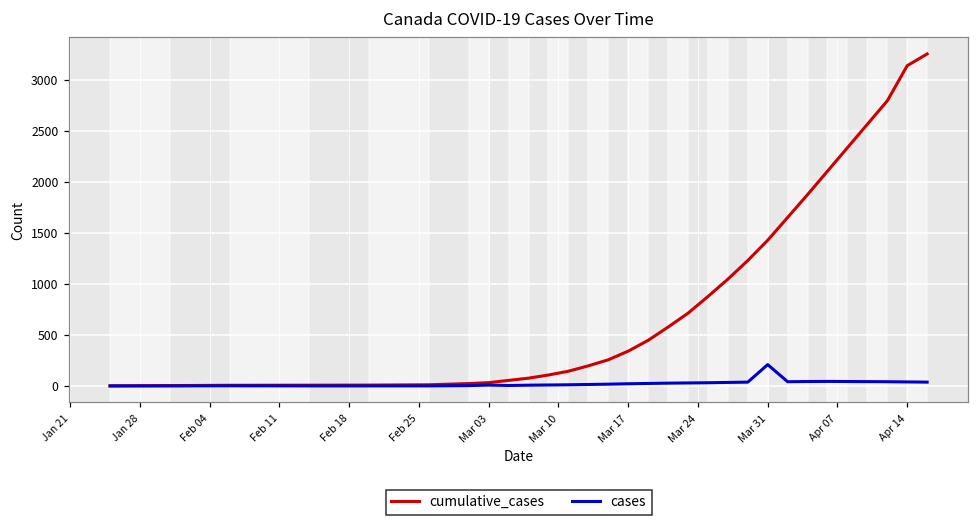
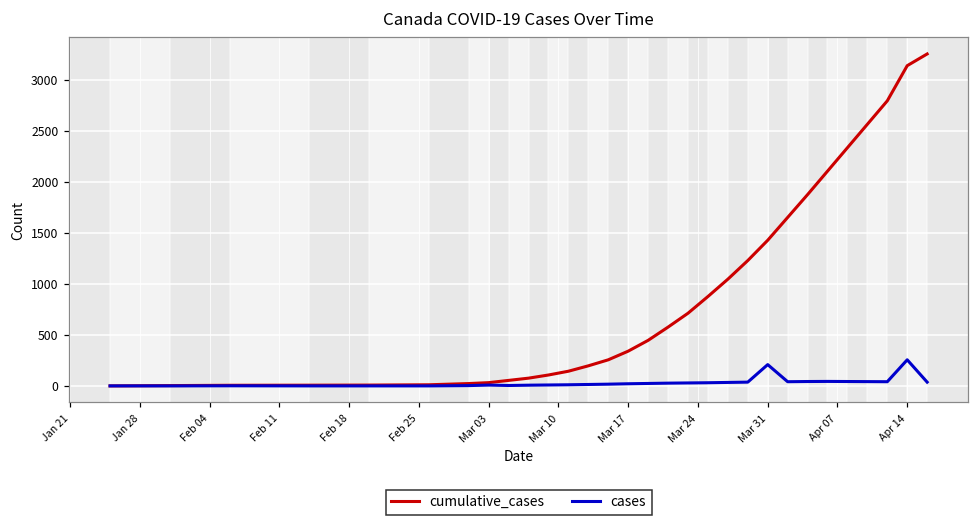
cases, Apr 14: 0 -> 300
